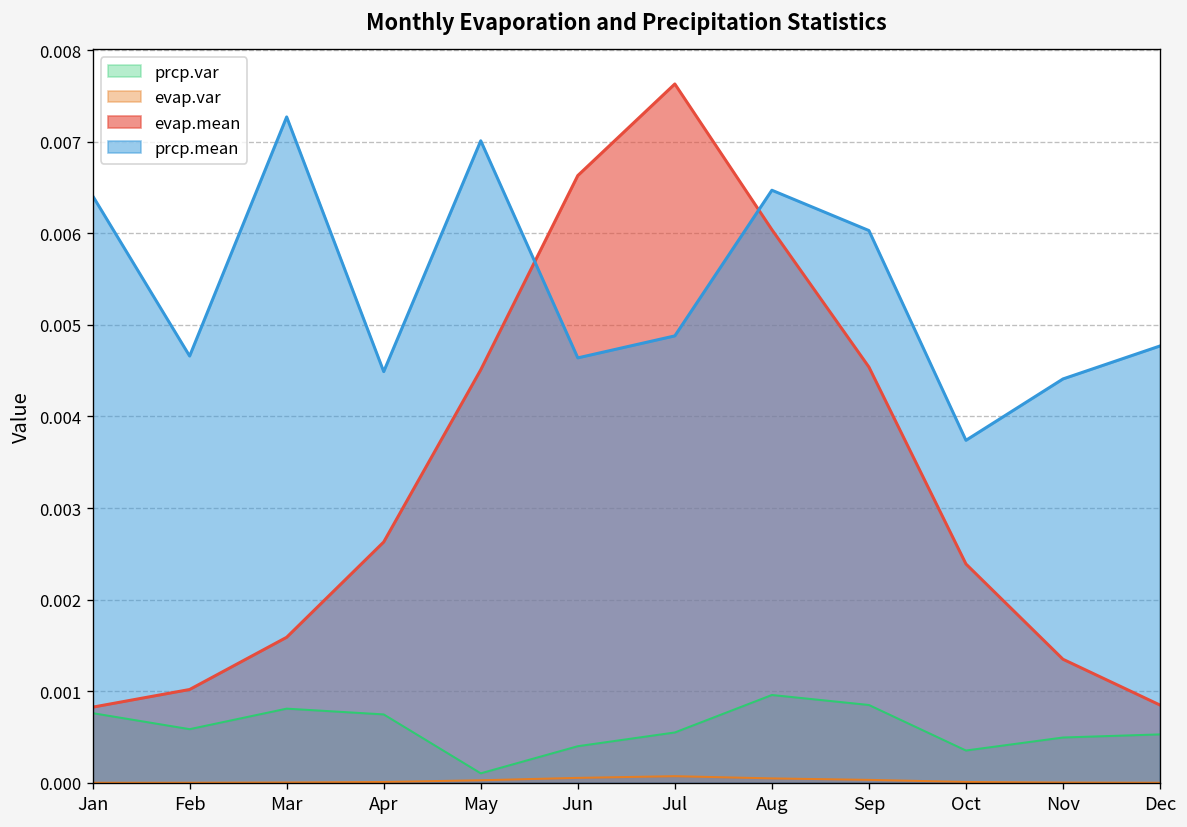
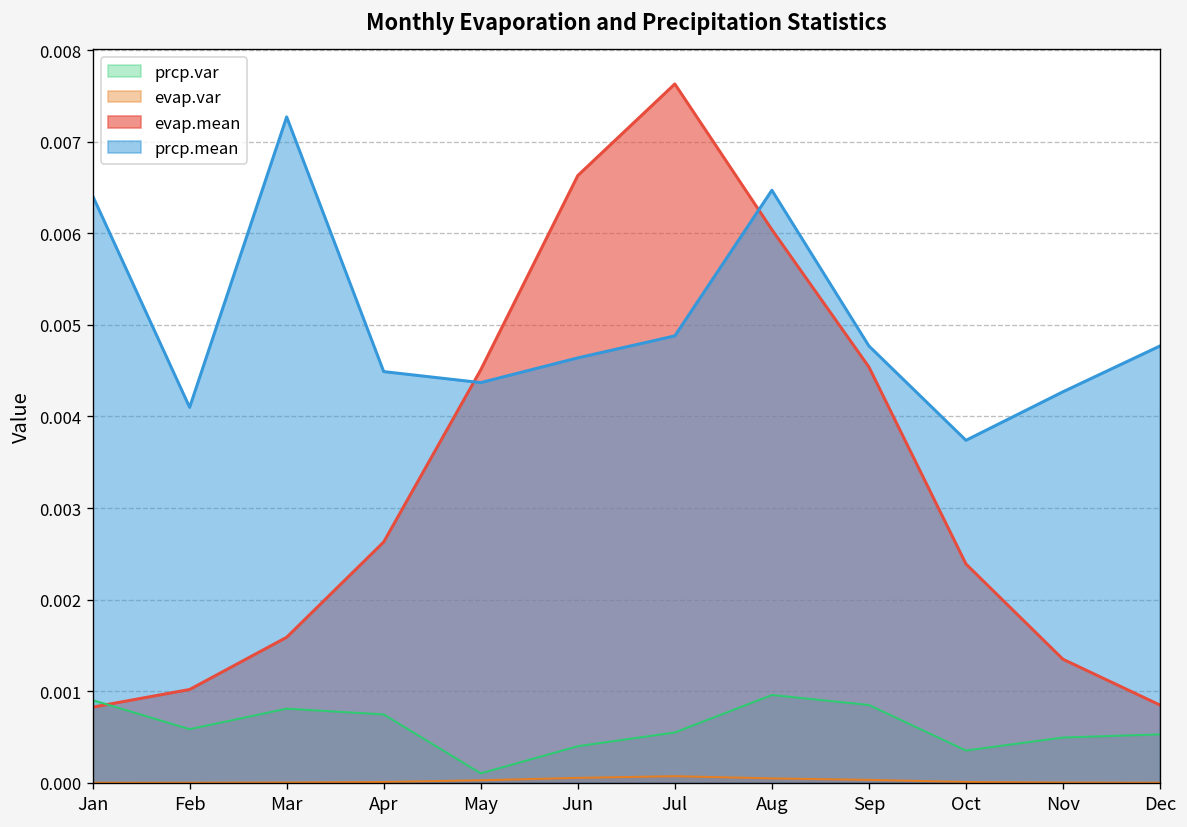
prcp.var, Jan: 0.0008 -> 0.0009
prcp.mean, Feb: 0.0047 -> 0.0041
prcp.mean, May: 0.0070 -> 0.0044
prcp.mean, Sep: 0.0060 -> 0.0048
prcp.mean, Nov: 0.0044 -> 0.0043
